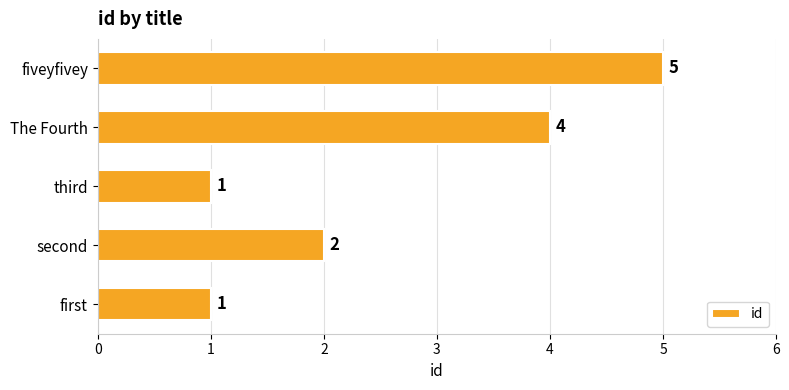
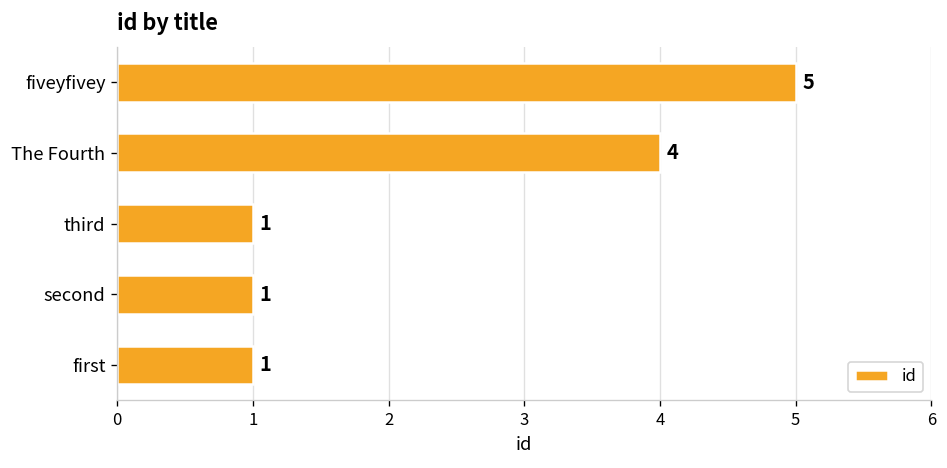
second: 2 -> 1
